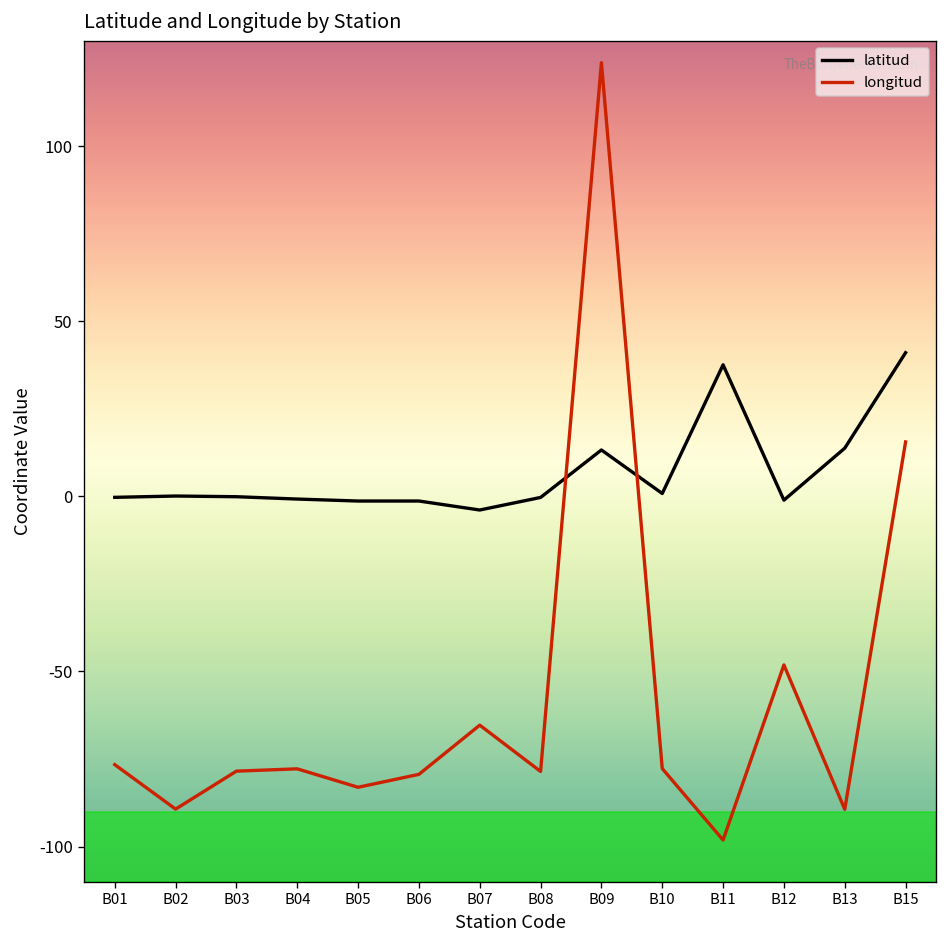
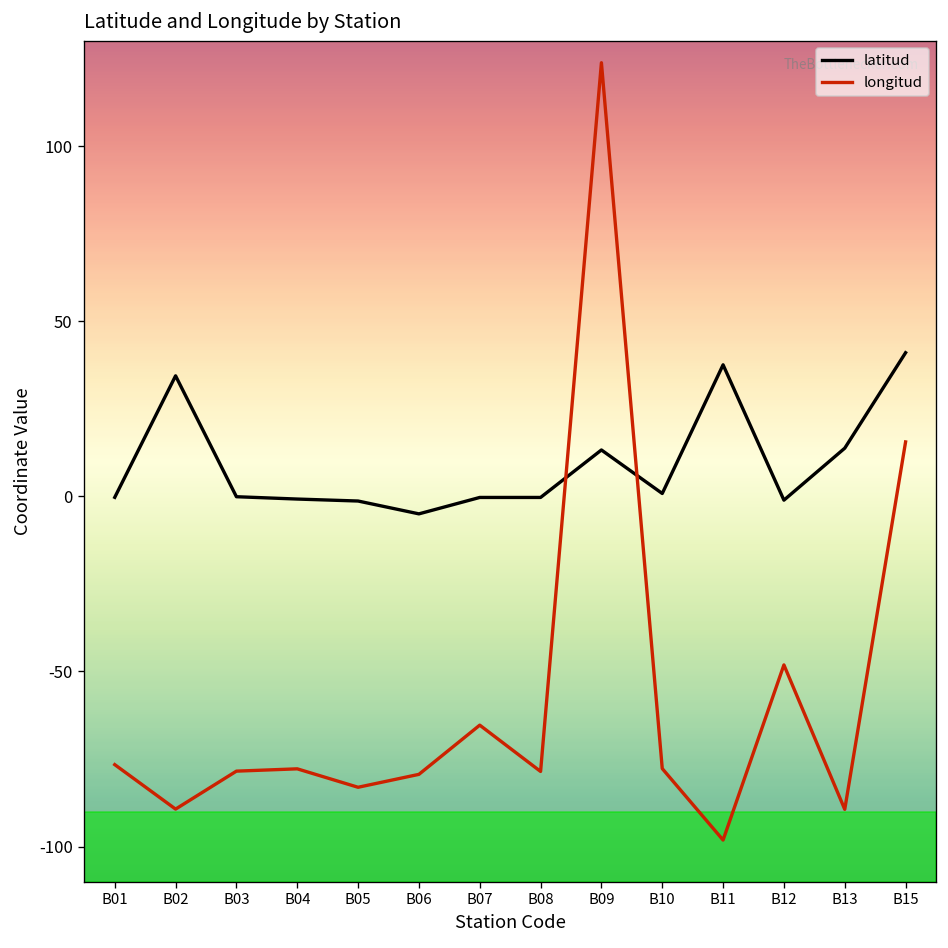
latitud, B02: 0 -> 34
latitud, B06: -1 -> -5
latitud, B07: -4 -> 0
